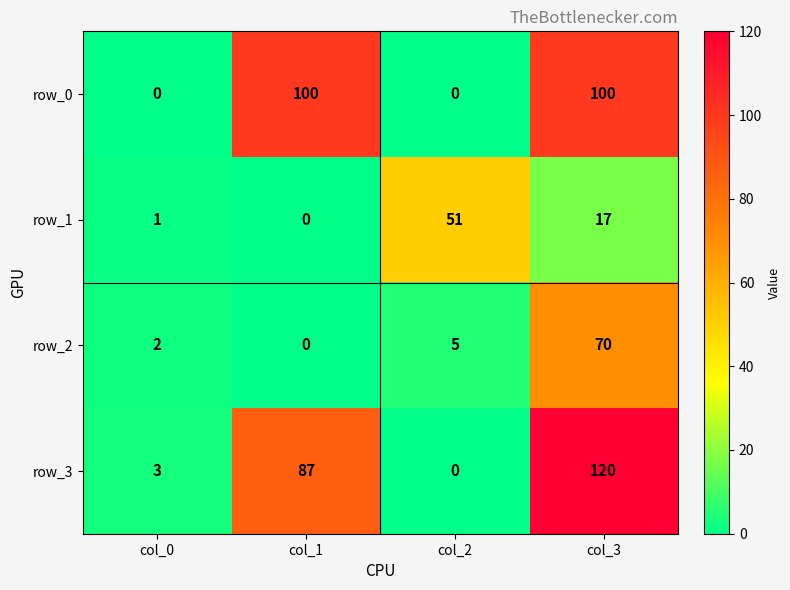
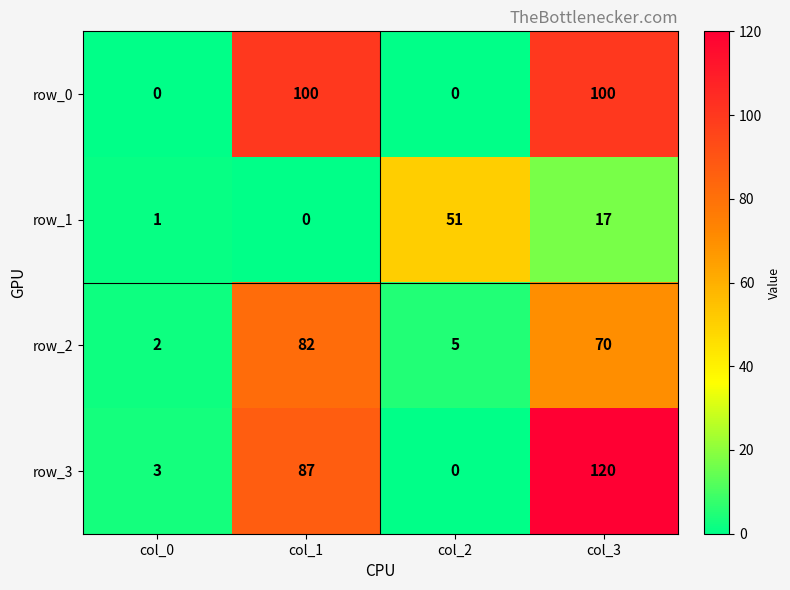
row_2, col_1: 0 -> 82
